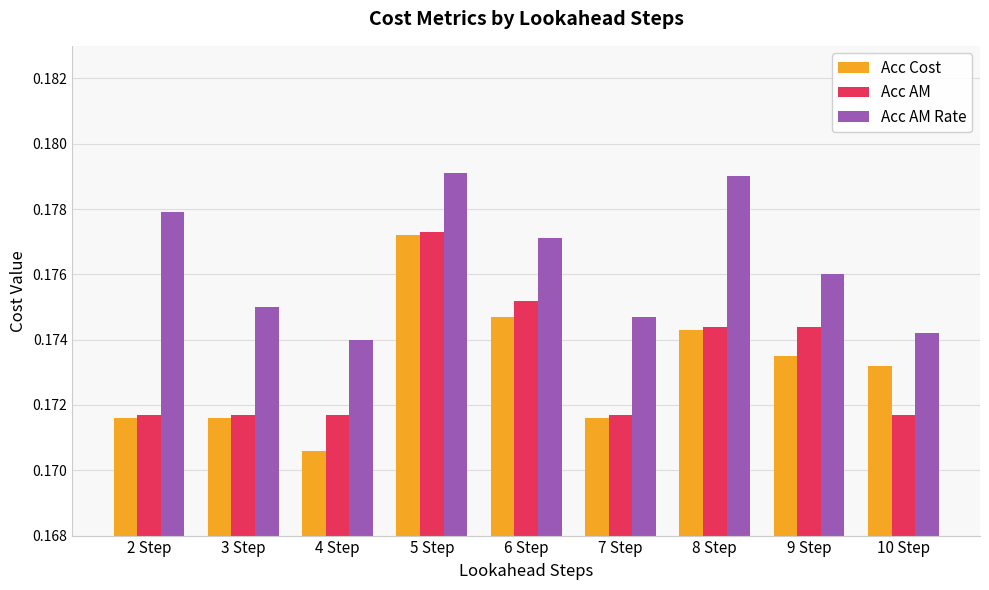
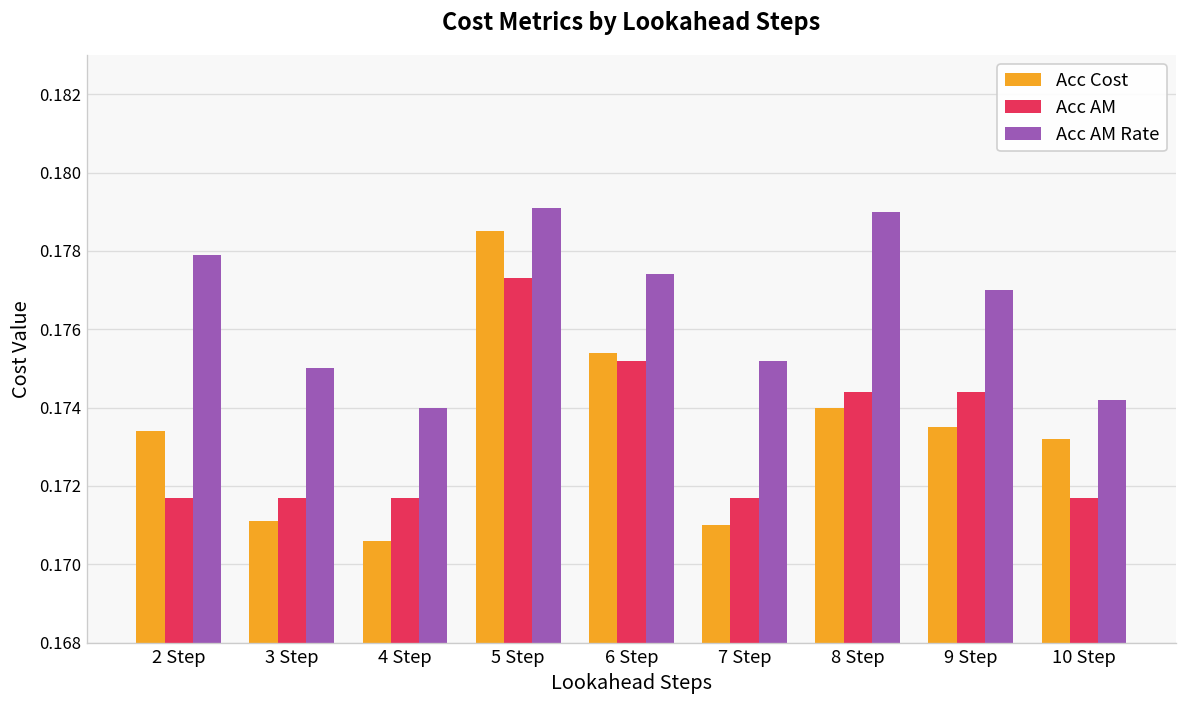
Acc Cost, 2 Step: 0.1716 -> 0.1734
Acc Cost, 3 Step: 0.1716 -> 0.1711
Acc Cost, 5 Step: 0.1772 -> 0.1785
Acc Cost, 6 Step: 0.1747 -> 0.1754
Acc AM Rate, 6 Step: 0.1771 -> 0.1774
Acc Cost, 7 Step: 0.1716 -> 0.1710
Acc AM Rate, 7 Step: 0.1747 -> 0.1752
Acc Cost, 8 Step: 0.1743 -> 0.1740
Acc AM Rate, 9 Step: 0.176 -> 0.177
